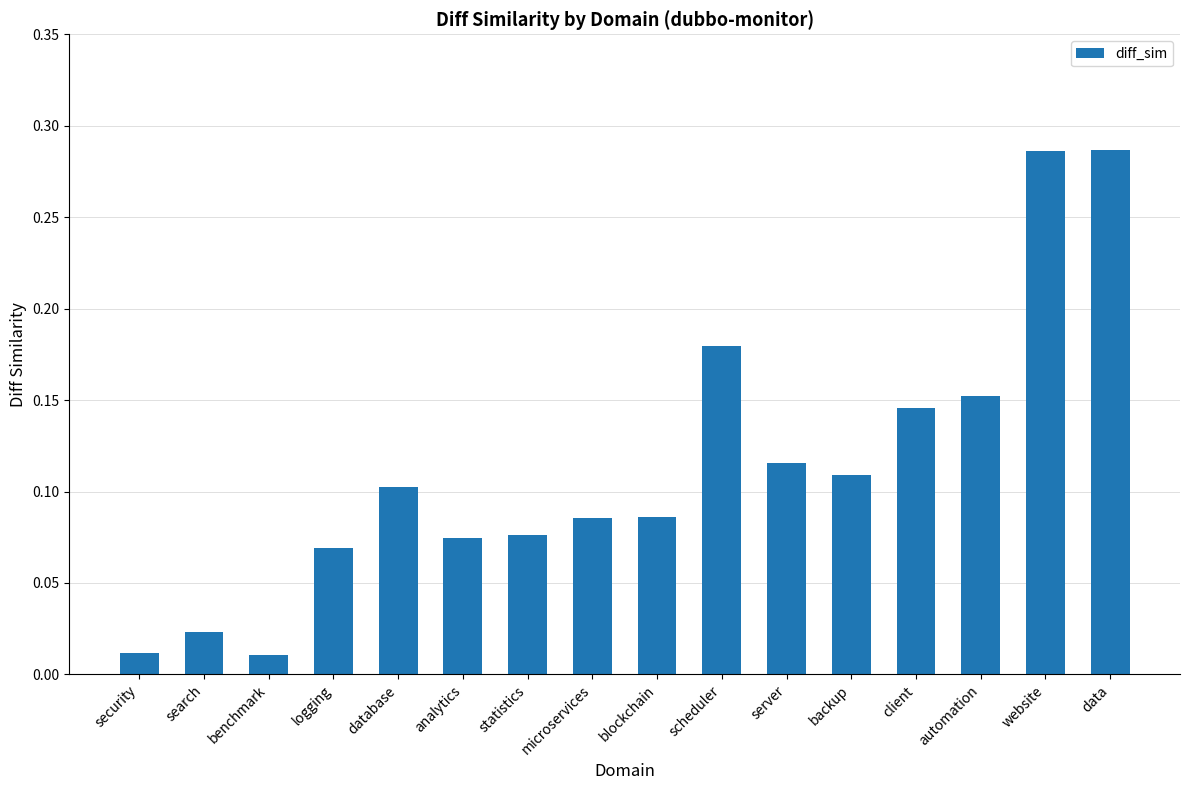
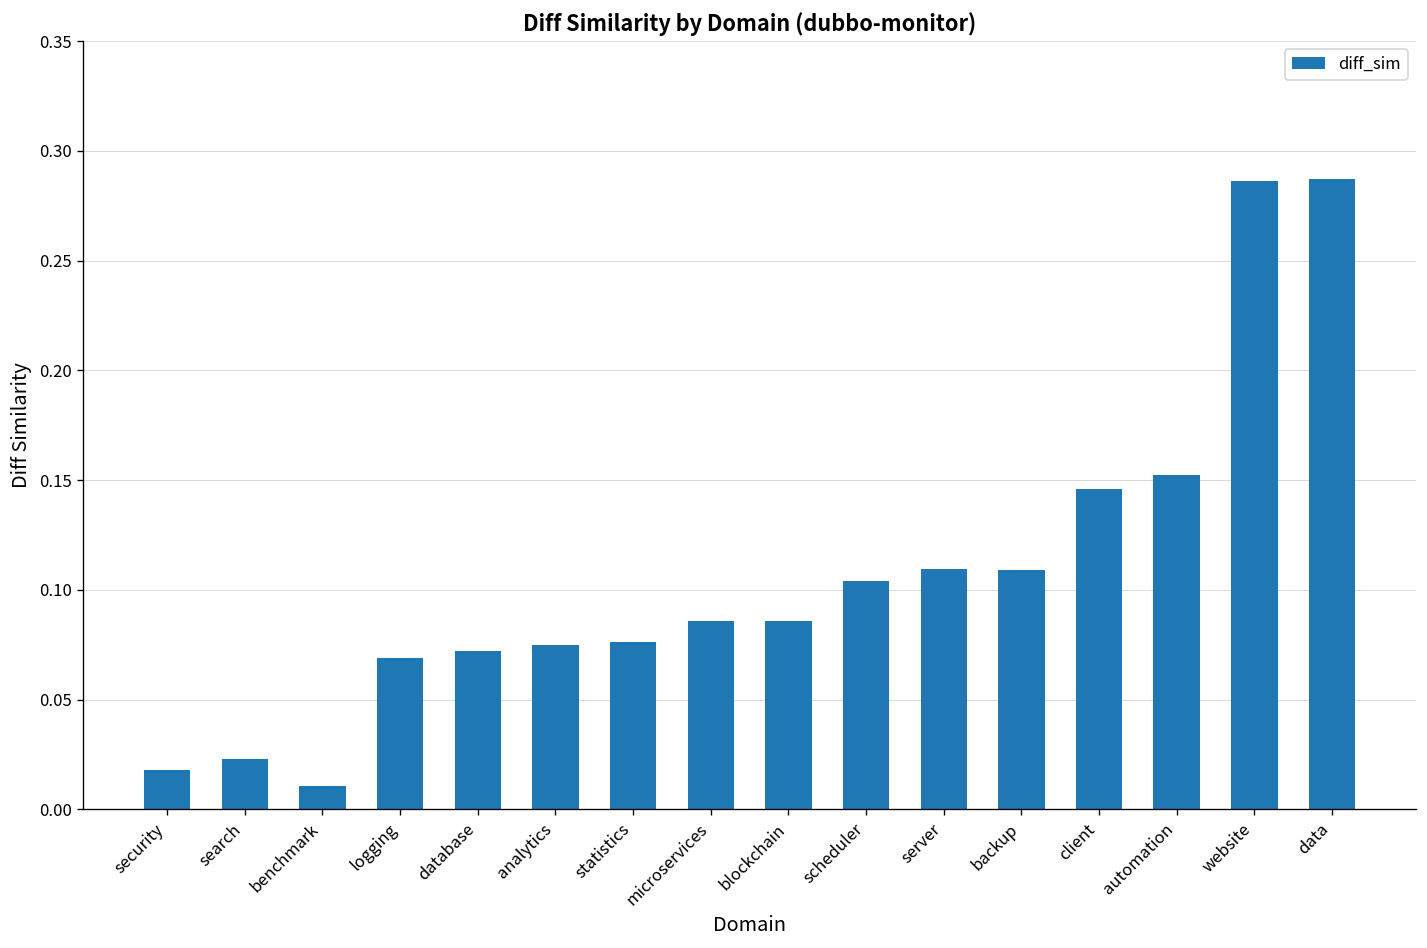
security: 0.011 -> 0.018
database: 0.103 -> 0.072
scheduler: 0.179 -> 0.104
server: 0.116 -> 0.109
